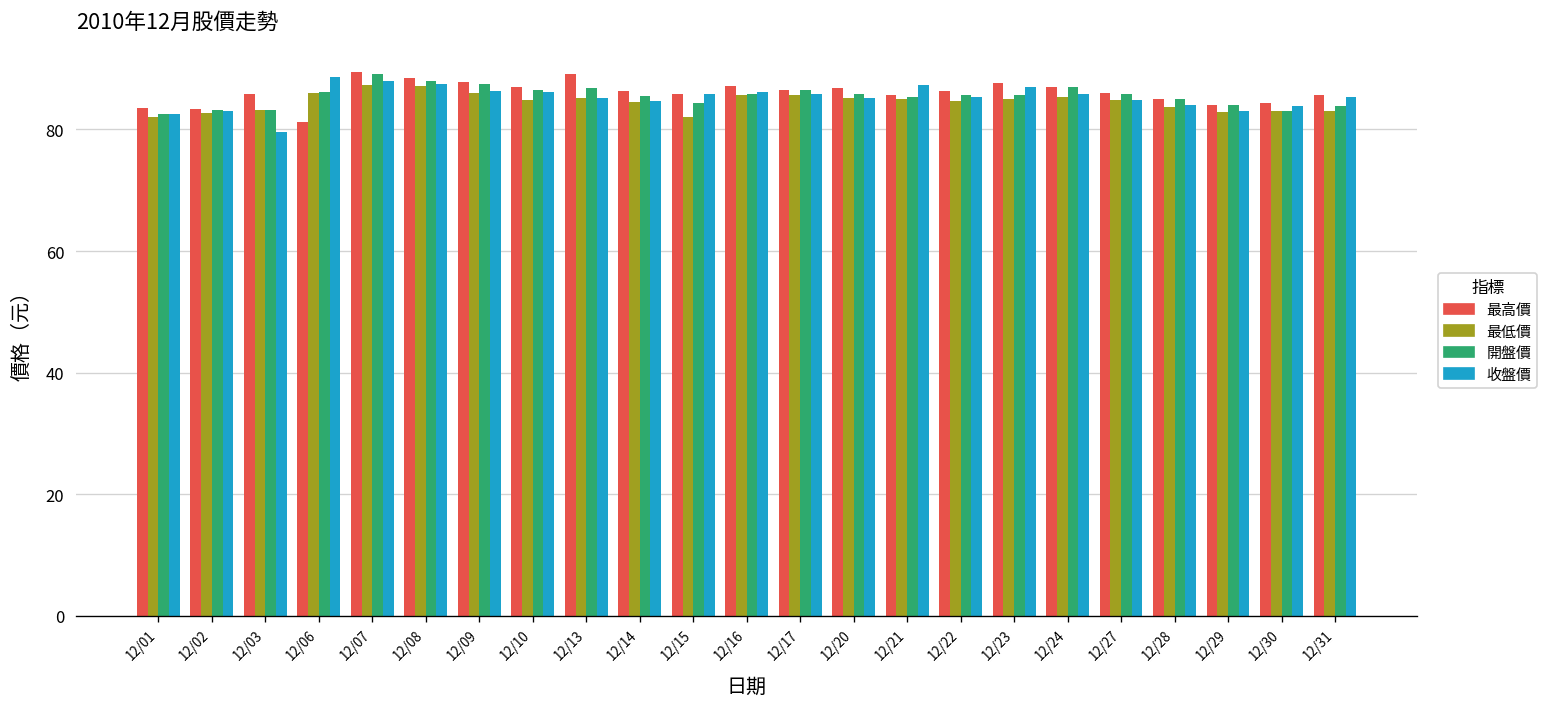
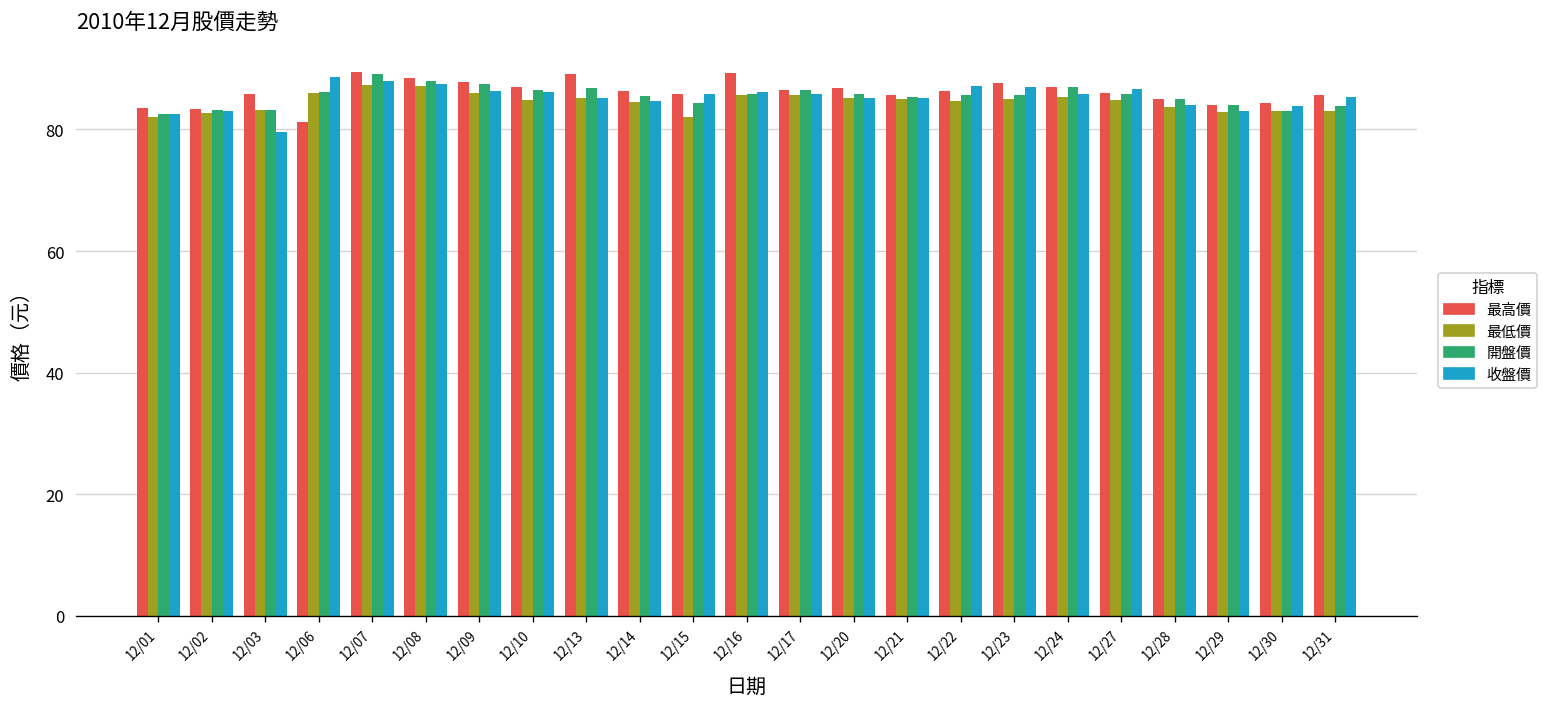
最高價, 12/16: 87 -> 89
收盤價, 12/21: 87 -> 85
收盤價, 12/22: 85 -> 87
收盤價, 12/27: 85 -> 87
